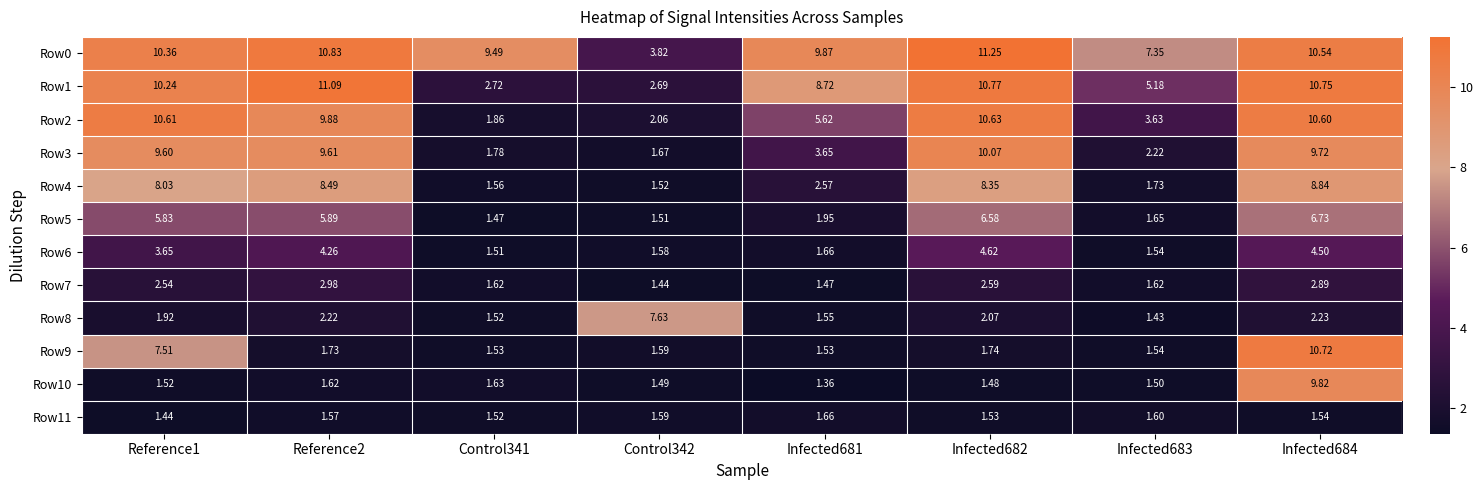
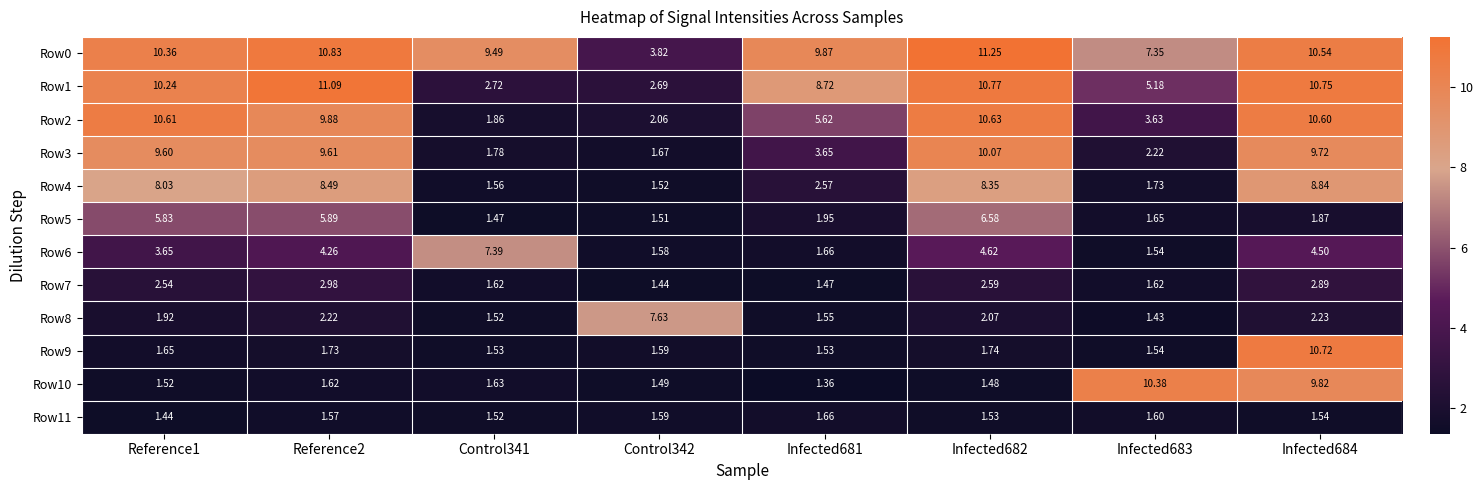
Row5, Infected684: 6.73 -> 1.87
Row6, Control341: 1.51 -> 7.39
Row9, Reference1: 7.51 -> 1.65
Row10, Infected683: 1.50 -> 10.38
